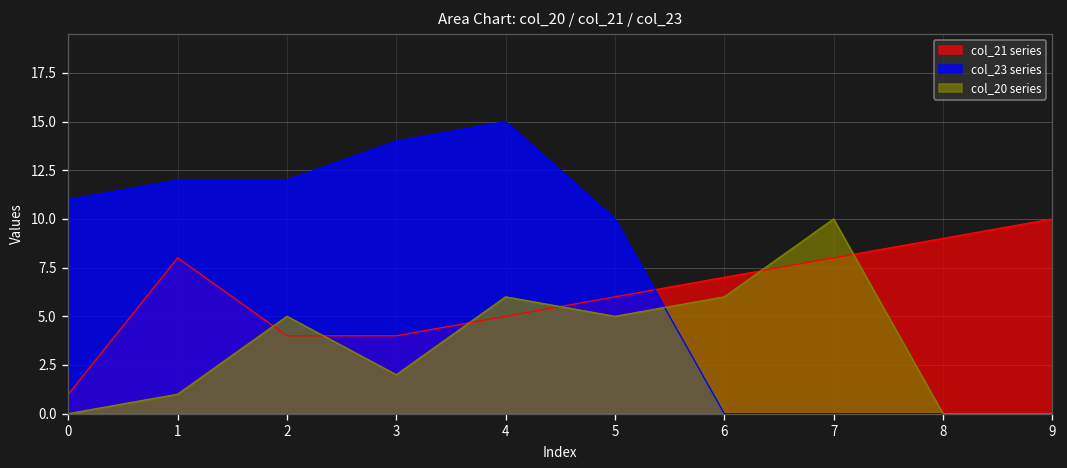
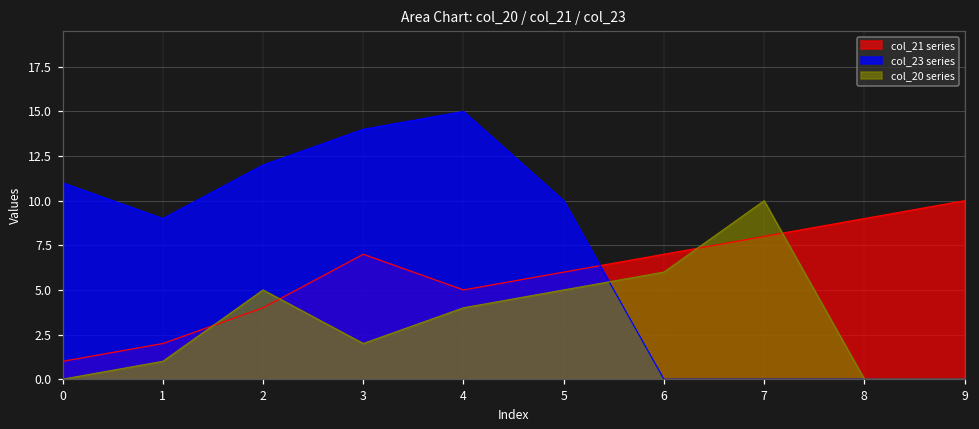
col_21 series, 1: 8 -> 2
col_23 series, 1: 12 -> 9
col_21 series, 3: 4 -> 7
col_20 series, 4: 6 -> 4
